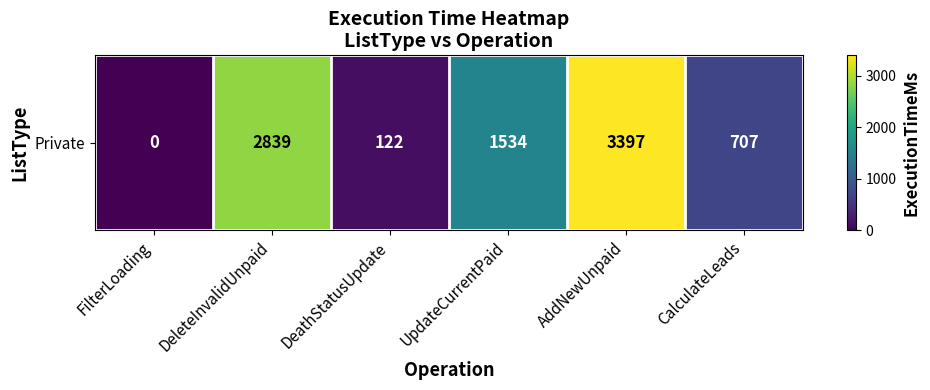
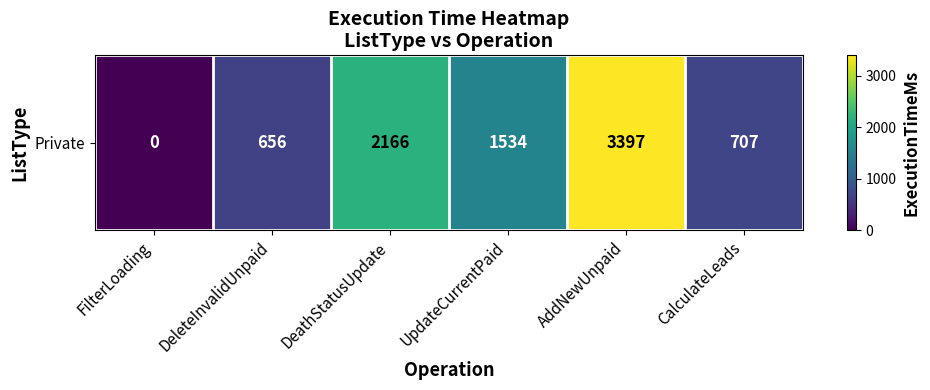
Private, DeleteInvalidUnpaid: 2839 -> 656
Private, DeathStatusUpdate: 122 -> 2166
